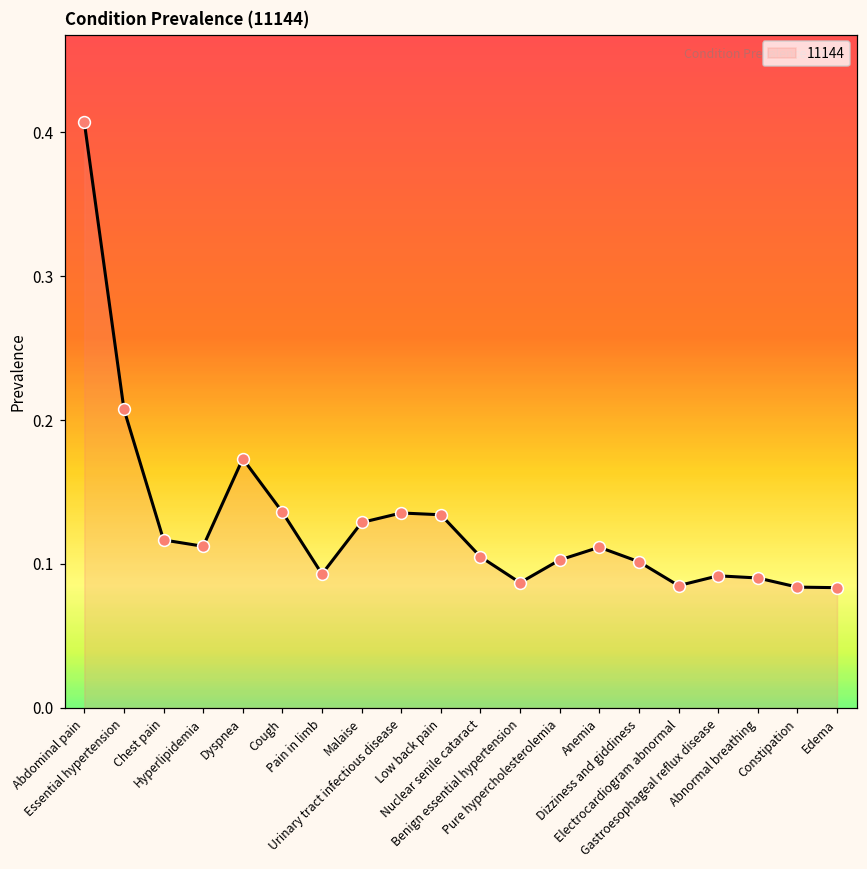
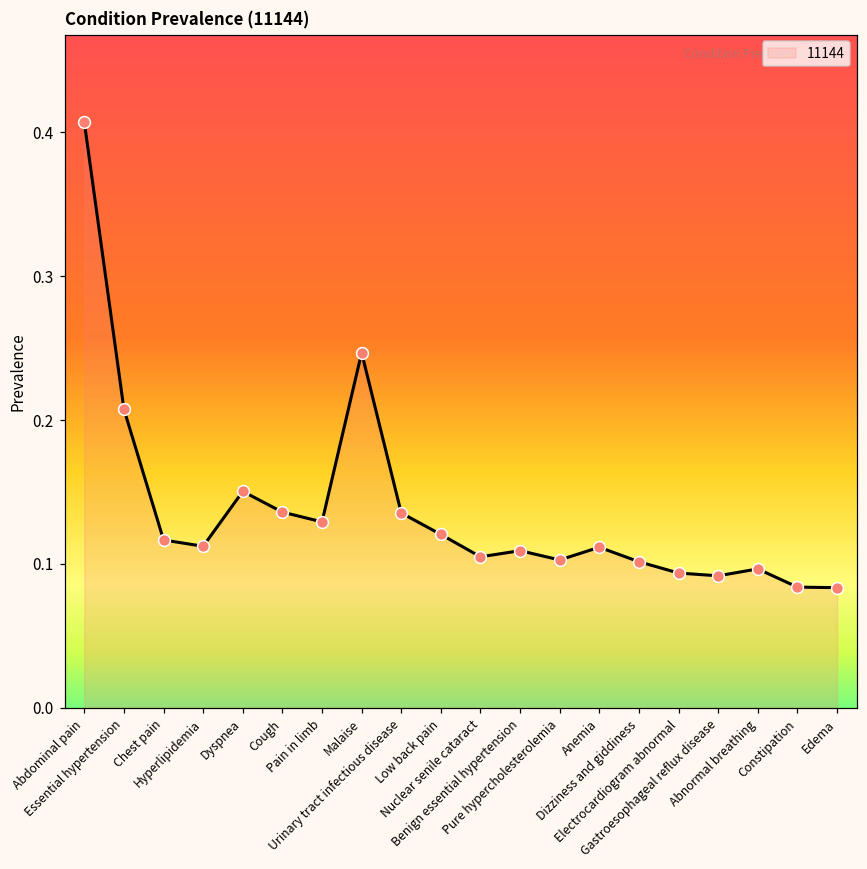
Dyspnea: 0.173 -> 0.150
Pain in limb: 0.093 -> 0.129
Malaise: 0.129 -> 0.247
Low back pain: 0.134 -> 0.121
Benign essential hypertension: 0.087 -> 0.109
Electrocardiogram abnormal: 0.085 -> 0.094
Abnormal breathing: 0.090 -> 0.097
